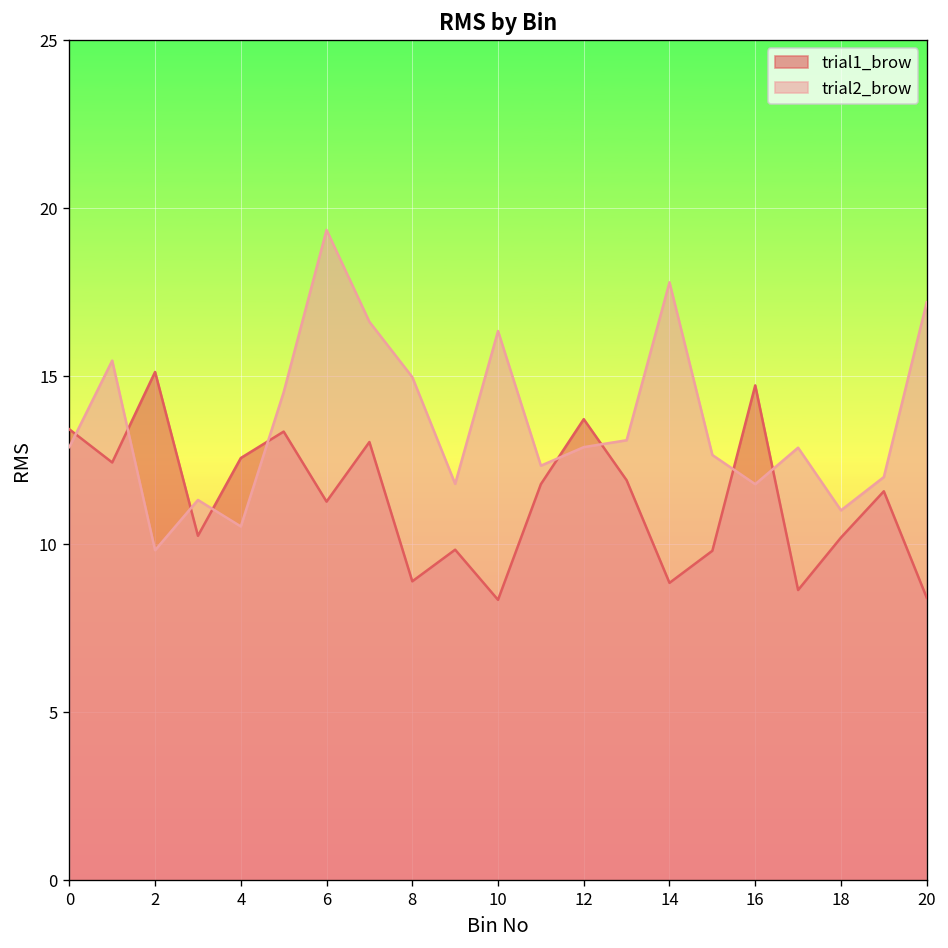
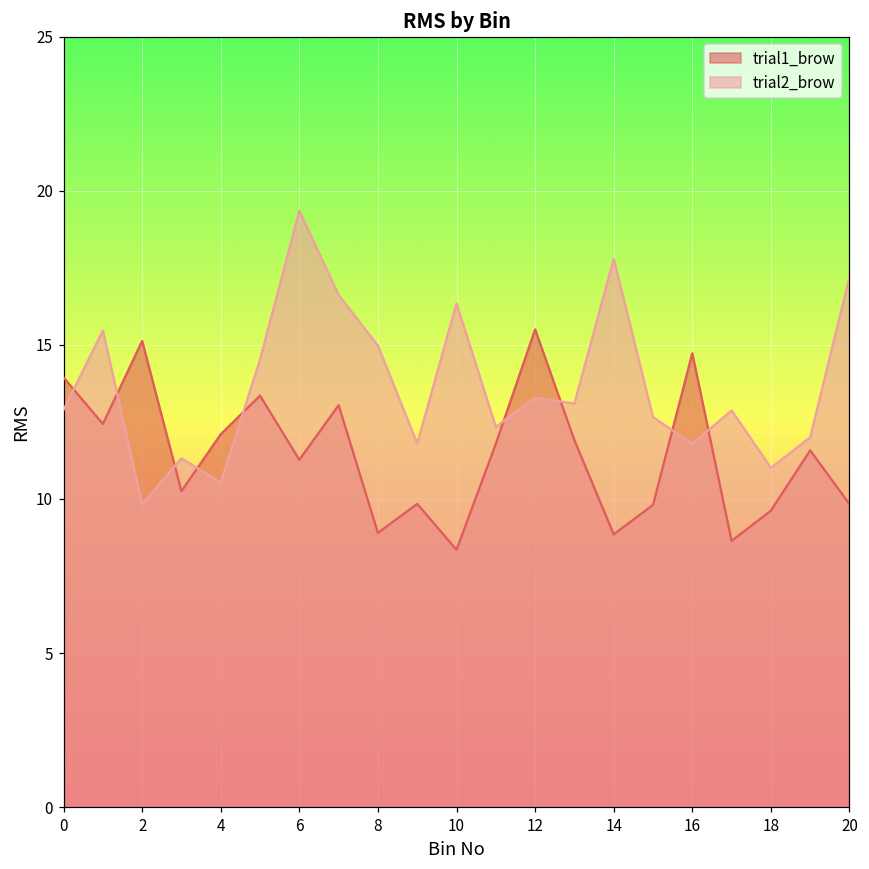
trial1_brow, 0: 13.4 -> 13.9
trial1_brow, 4: 12.6 -> 12.1
trial1_brow, 12: 13.7 -> 15.5
trial2_brow, 12: 12.9 -> 13.3
trial1_brow, 18: 10.2 -> 9.6
trial1_brow, 20: 8.4 -> 9.8
